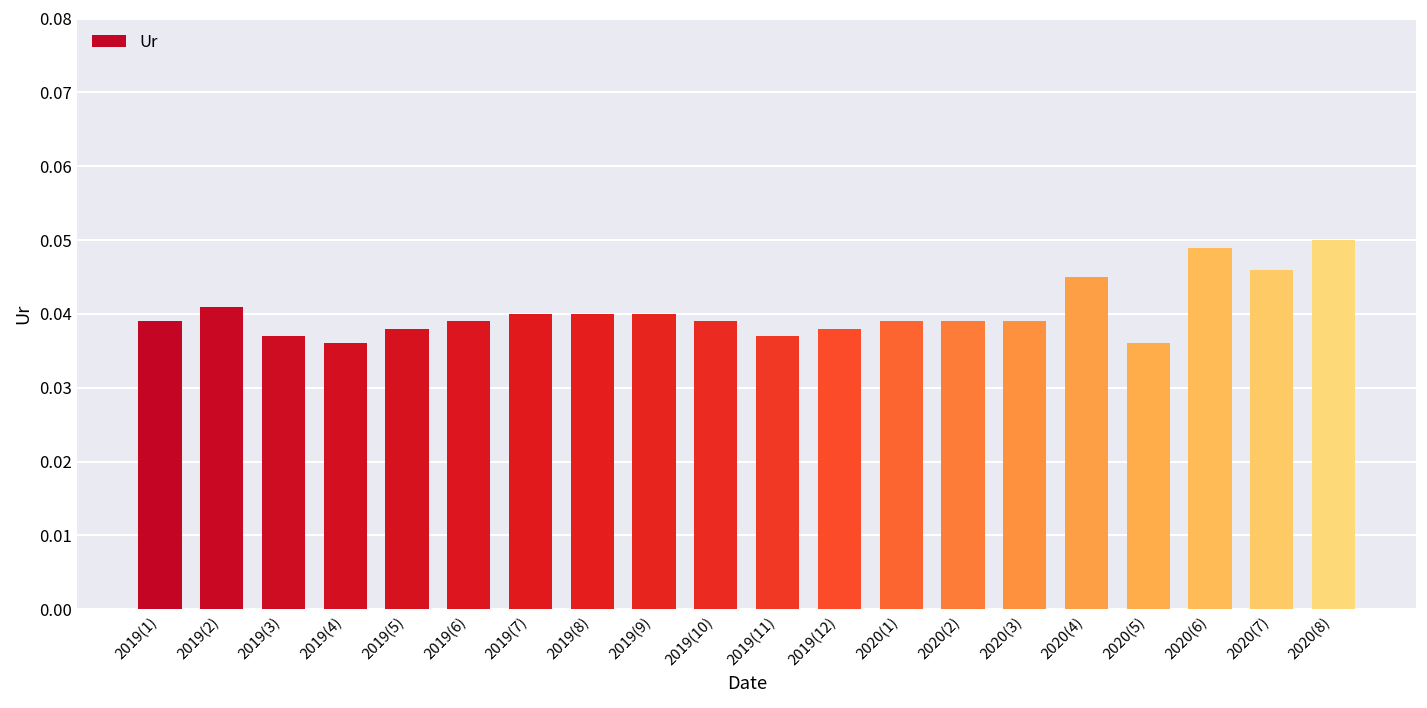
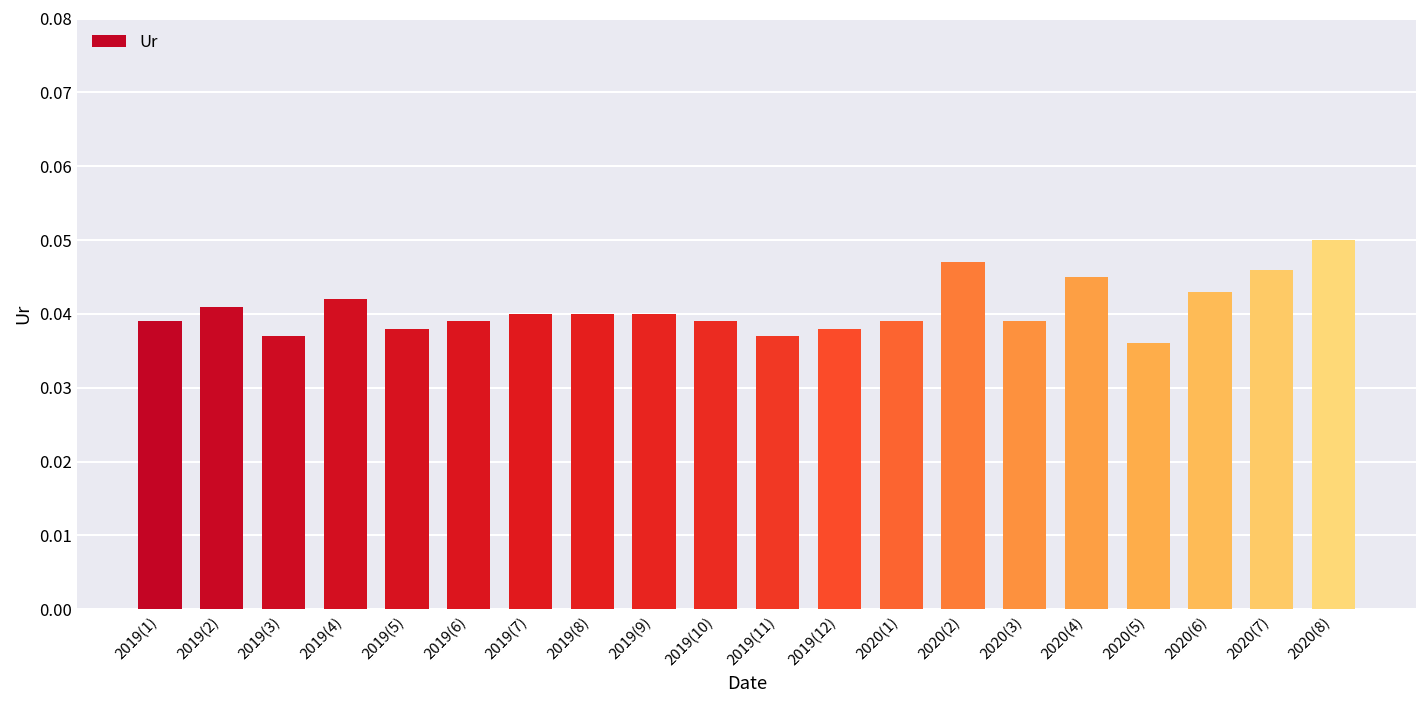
2019(4): 0.036 -> 0.042
2020(2): 0.039 -> 0.047
2020(6): 0.049 -> 0.043
